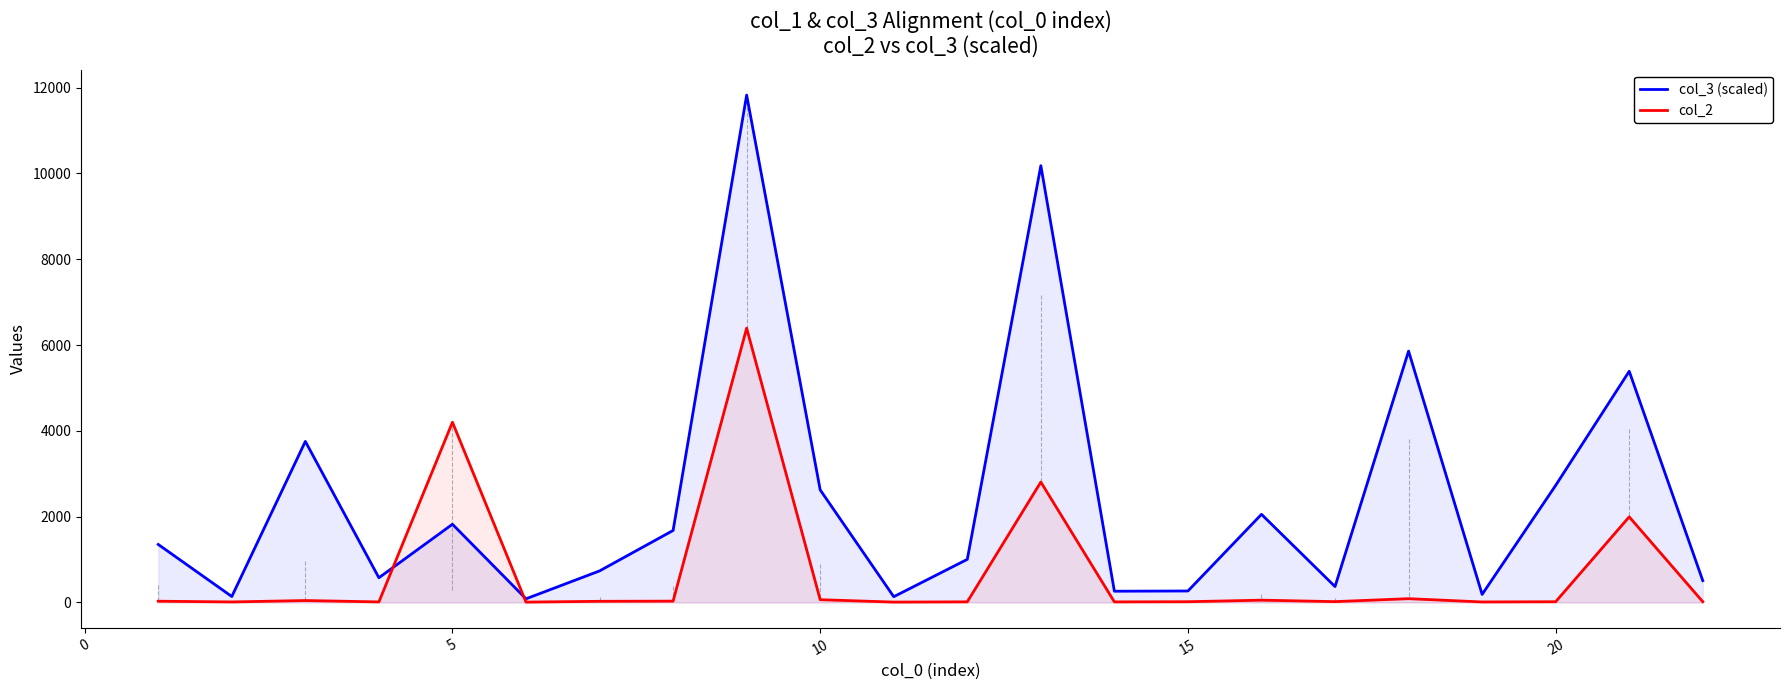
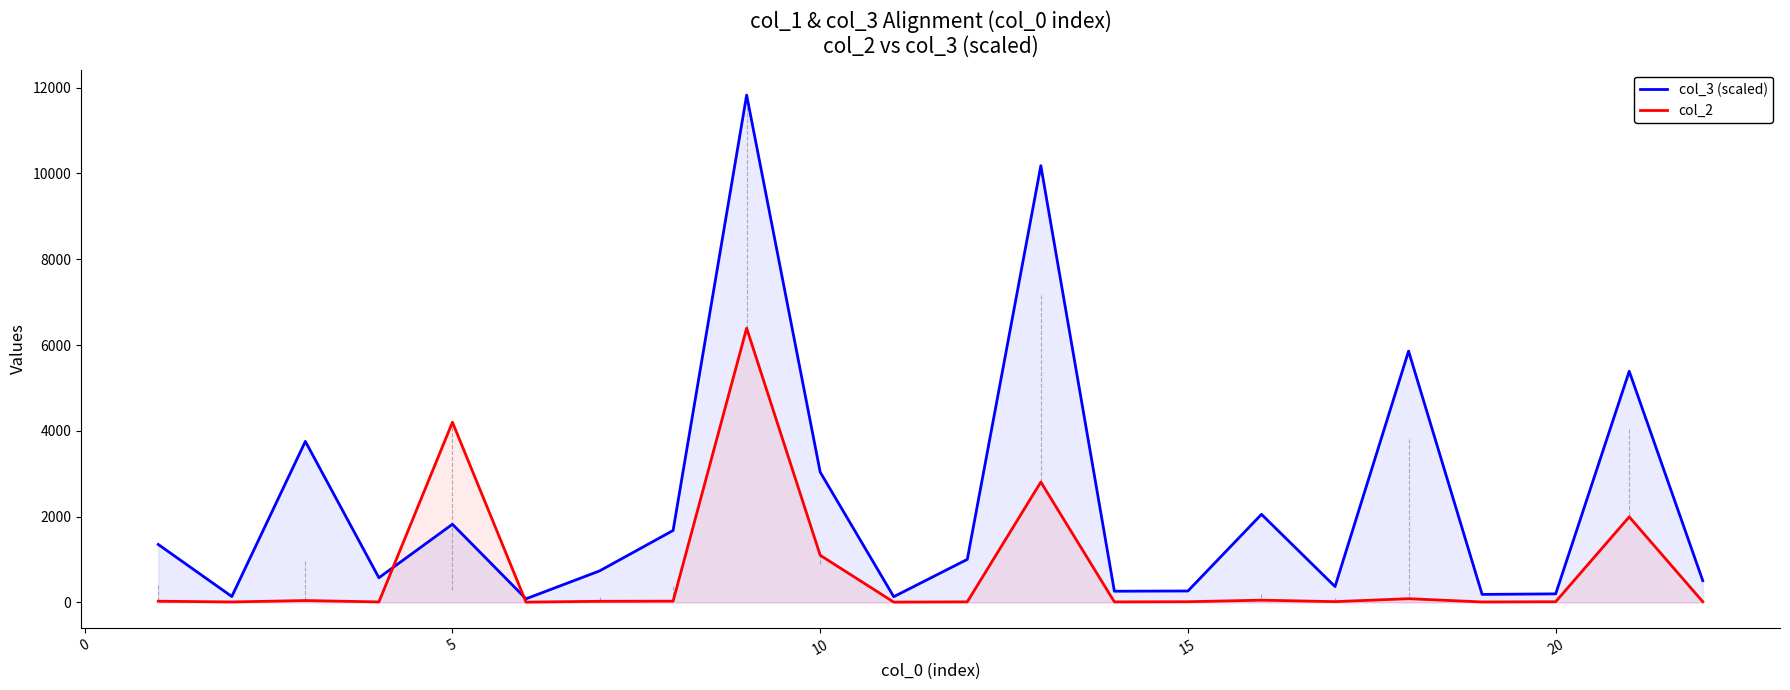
col_3 (scaled), 10: 2600 -> 3000
col_2, 10: 100 -> 1100
col_3 (scaled), 20: 2700 -> 200
